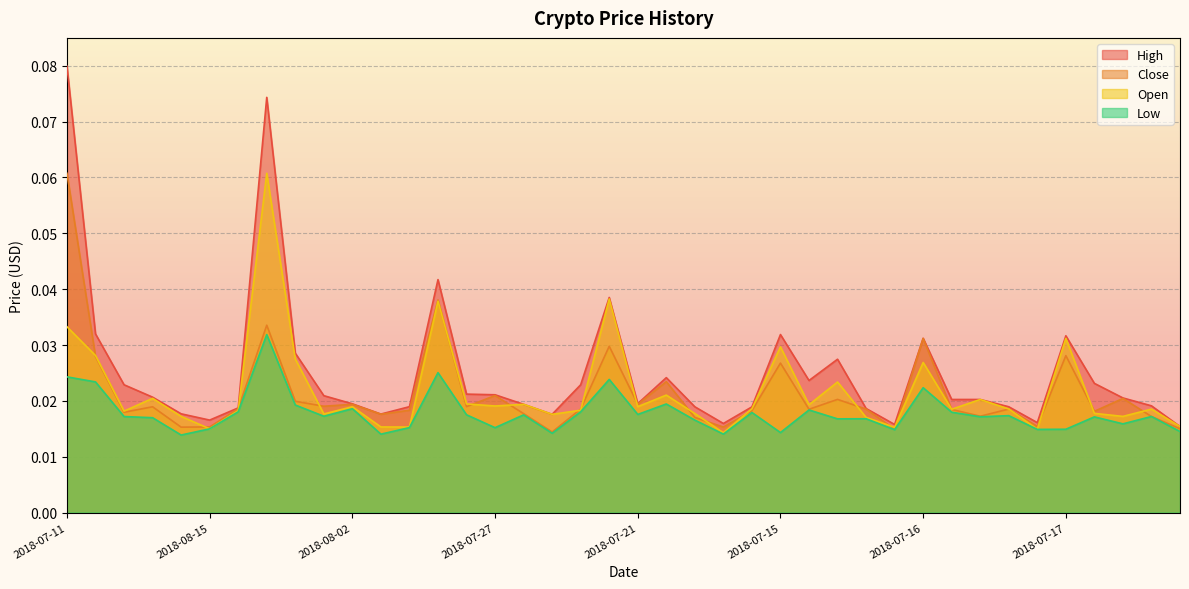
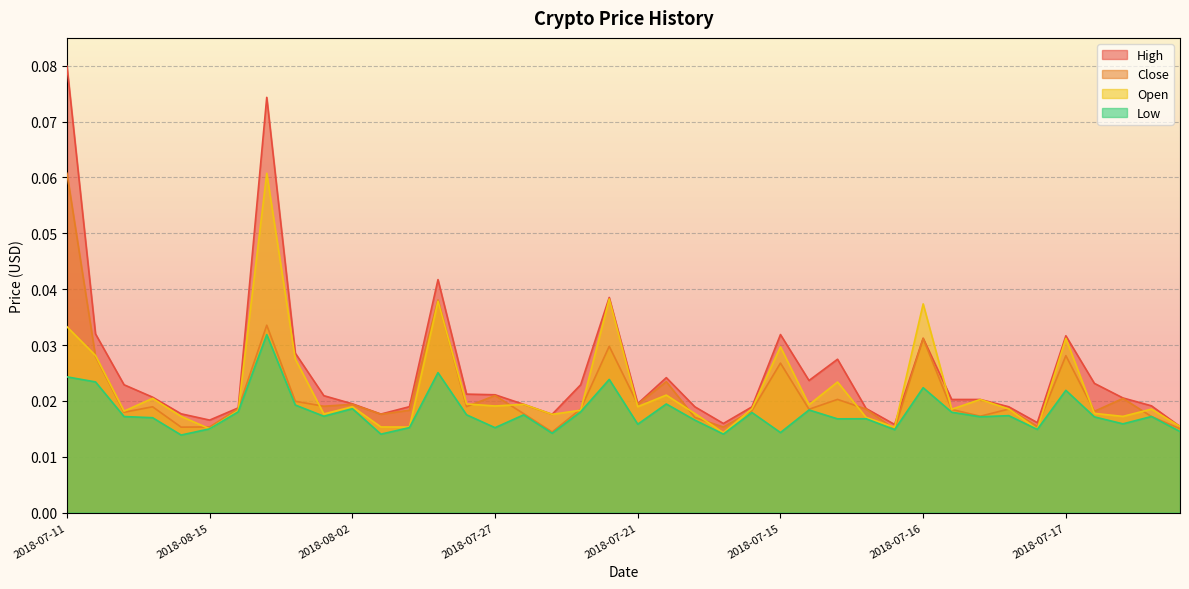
Low, 2018-07-21: 0.018 -> 0.016
Open, 2018-07-16: 0.027 -> 0.037
Low, 2018-07-17: 0.015 -> 0.022
